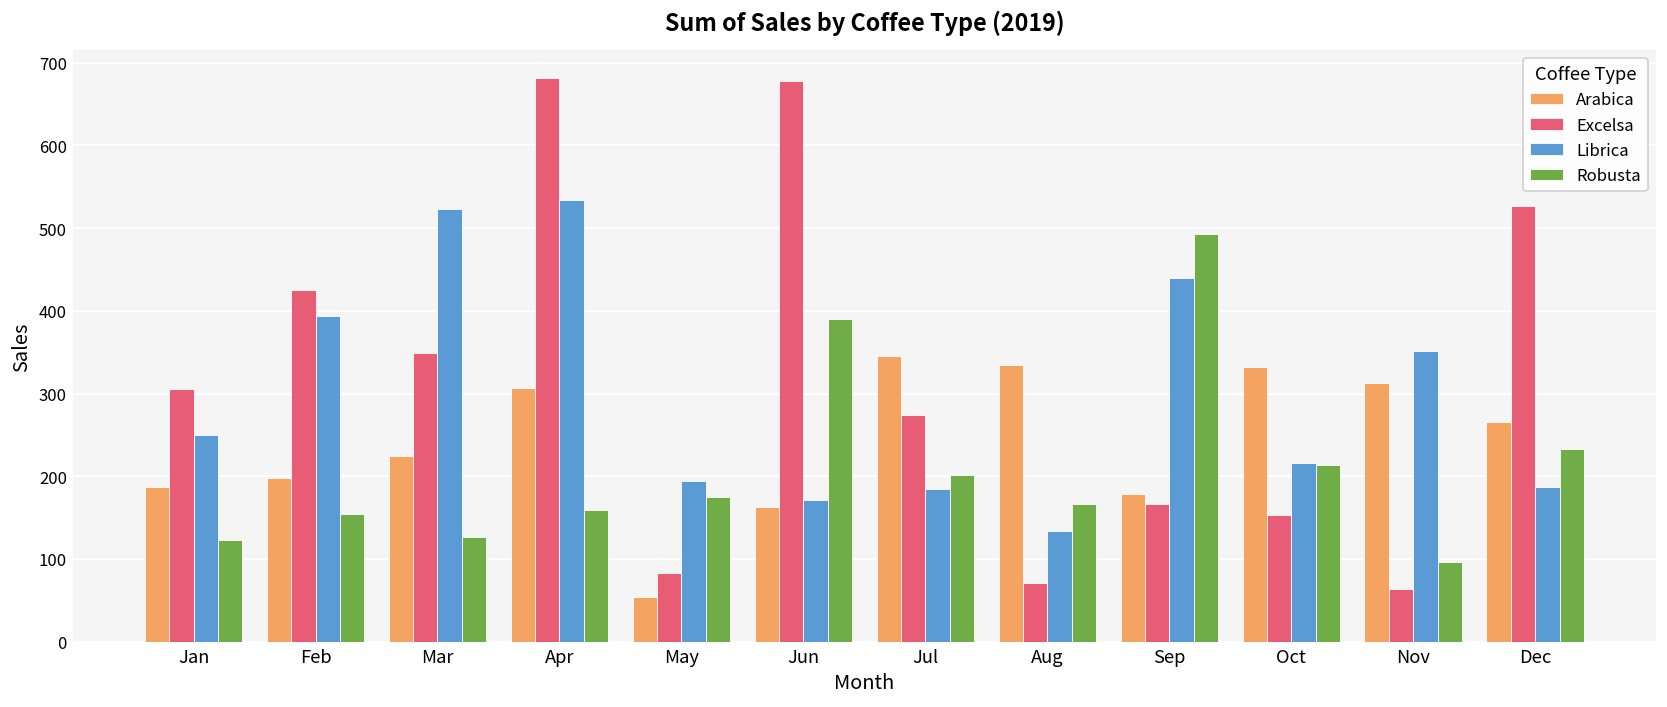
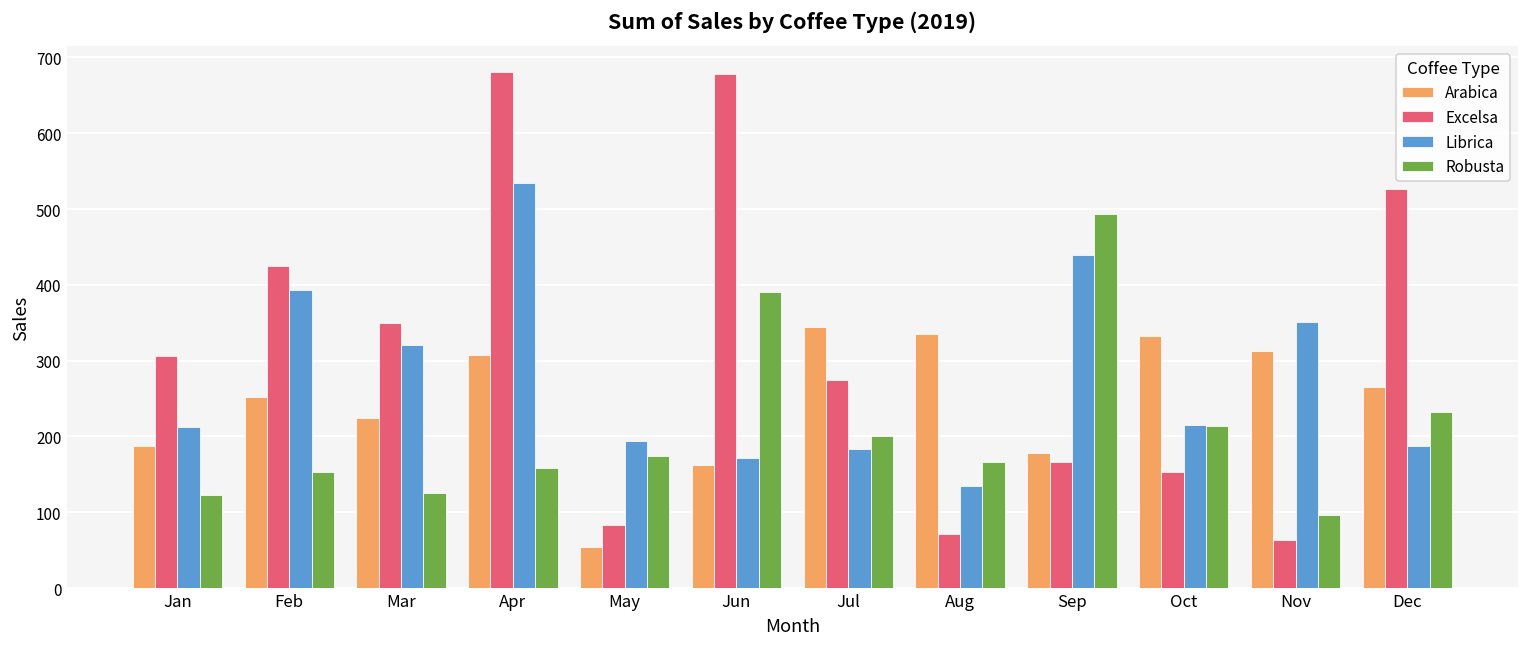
Librica, Jan: 250 -> 210
Arabica, Feb: 200 -> 250
Librica, Mar: 520 -> 320
